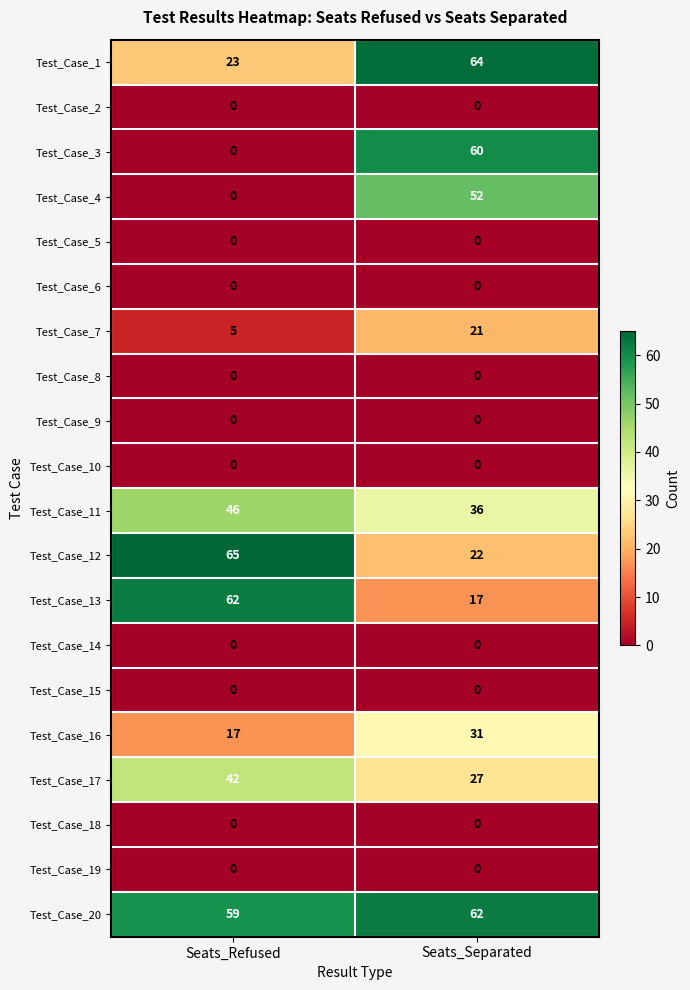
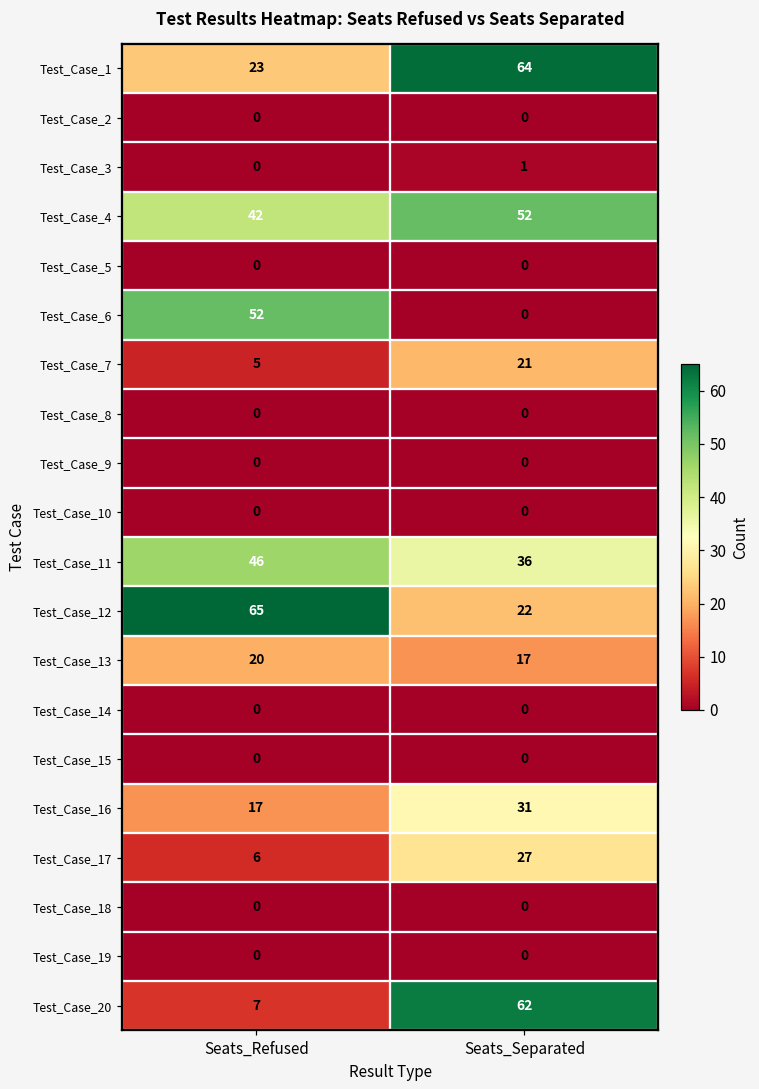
Test_Case_3, Seats_Separated: 60 -> 1
Test_Case_4, Seats_Refused: 0 -> 42
Test_Case_6, Seats_Refused: 0 -> 52
Test_Case_13, Seats_Refused: 62 -> 20
Test_Case_17, Seats_Refused: 42 -> 6
Test_Case_20, Seats_Refused: 59 -> 7
